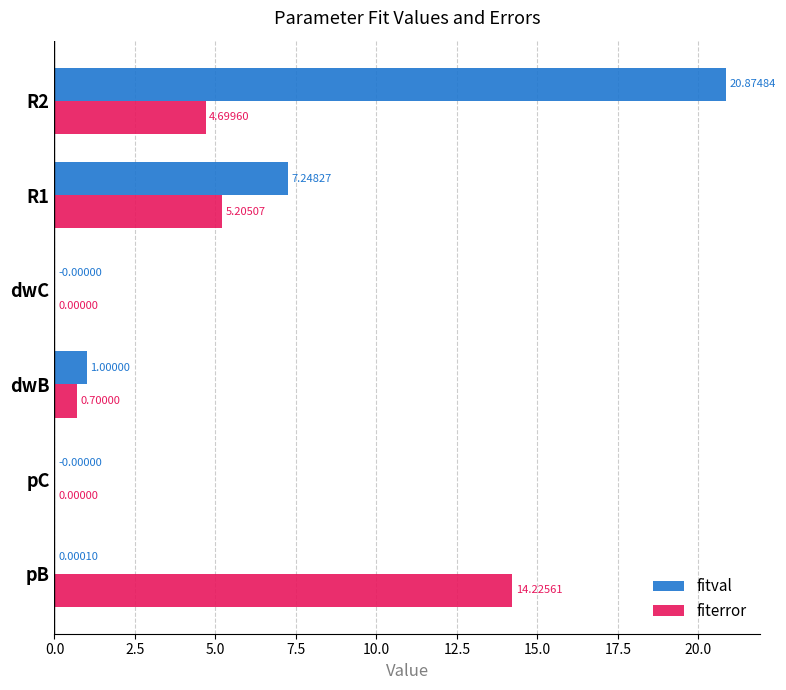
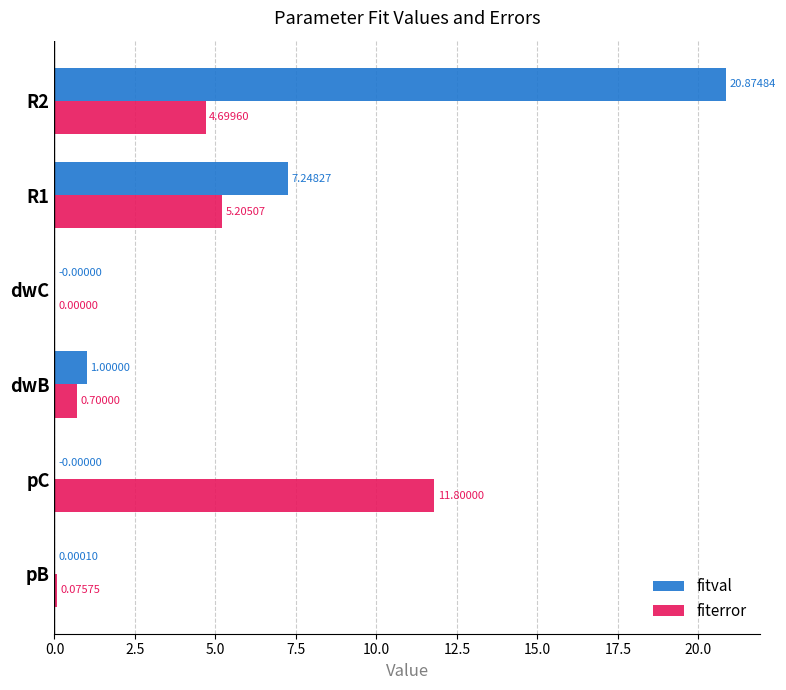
fiterror, pC: 0.00000 -> 11.80000
fiterror, pB: 14.22561 -> 0.07575
